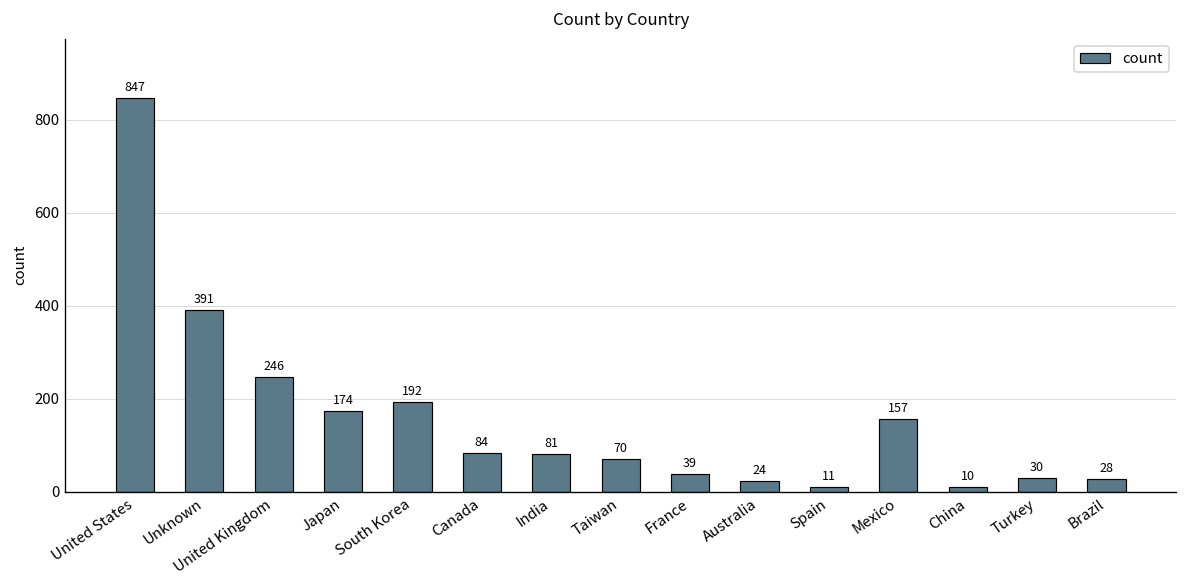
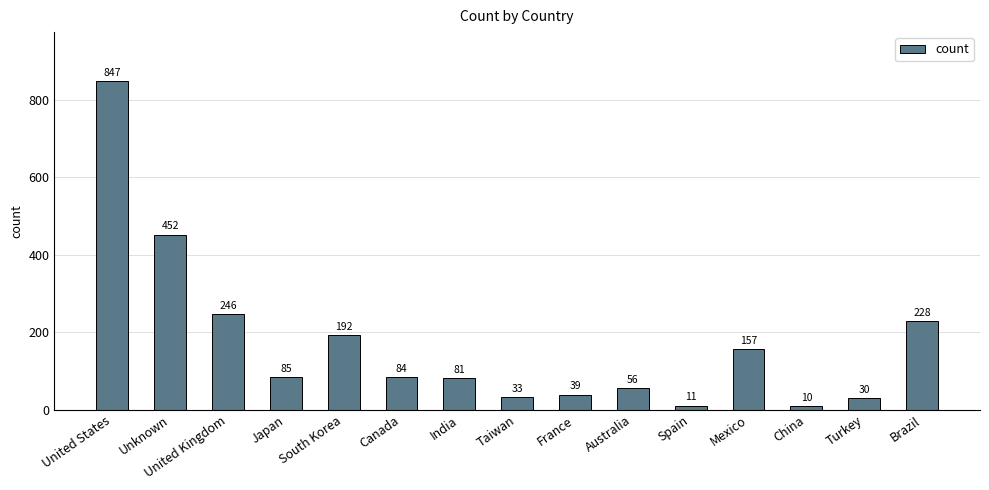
Unknown: 391 -> 452
Japan: 174 -> 85
Taiwan: 70 -> 33
Australia: 24 -> 56
Brazil: 28 -> 228
